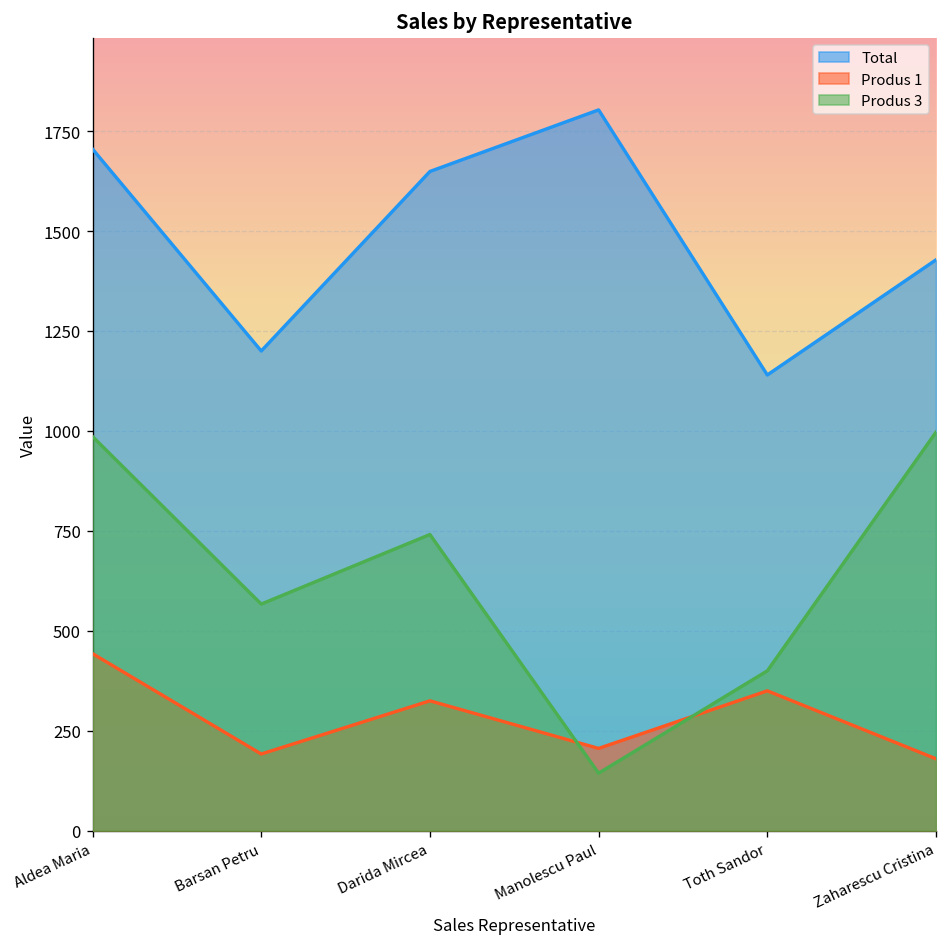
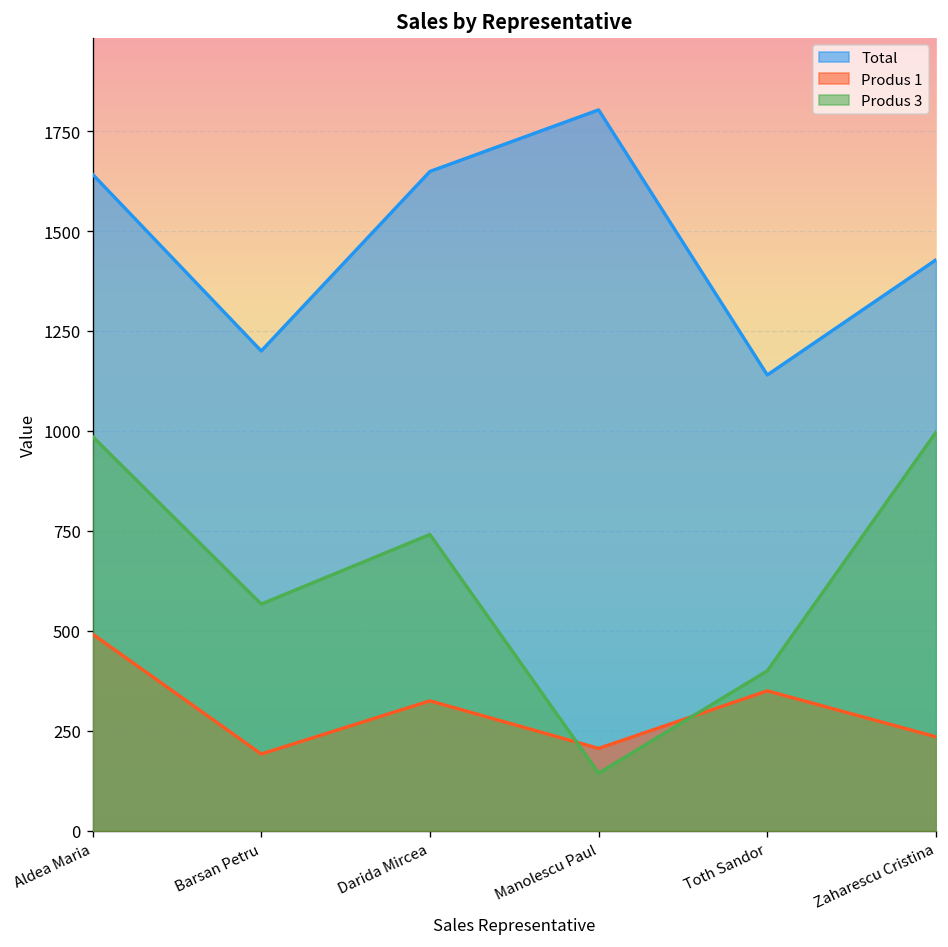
Total, Aldea Maria: 1710 -> 1640
Produs 1, Aldea Maria: 440 -> 490
Produs 1, Zaharescu Cristina: 180 -> 240
